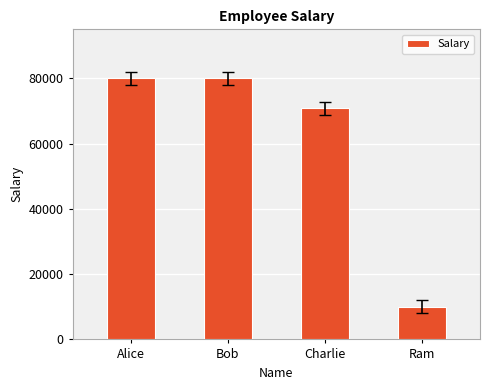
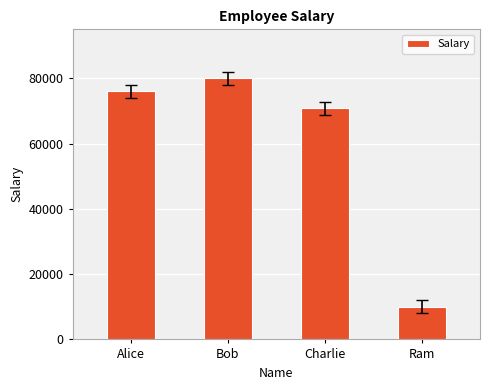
Salary, Alice: 80000 -> 76000
